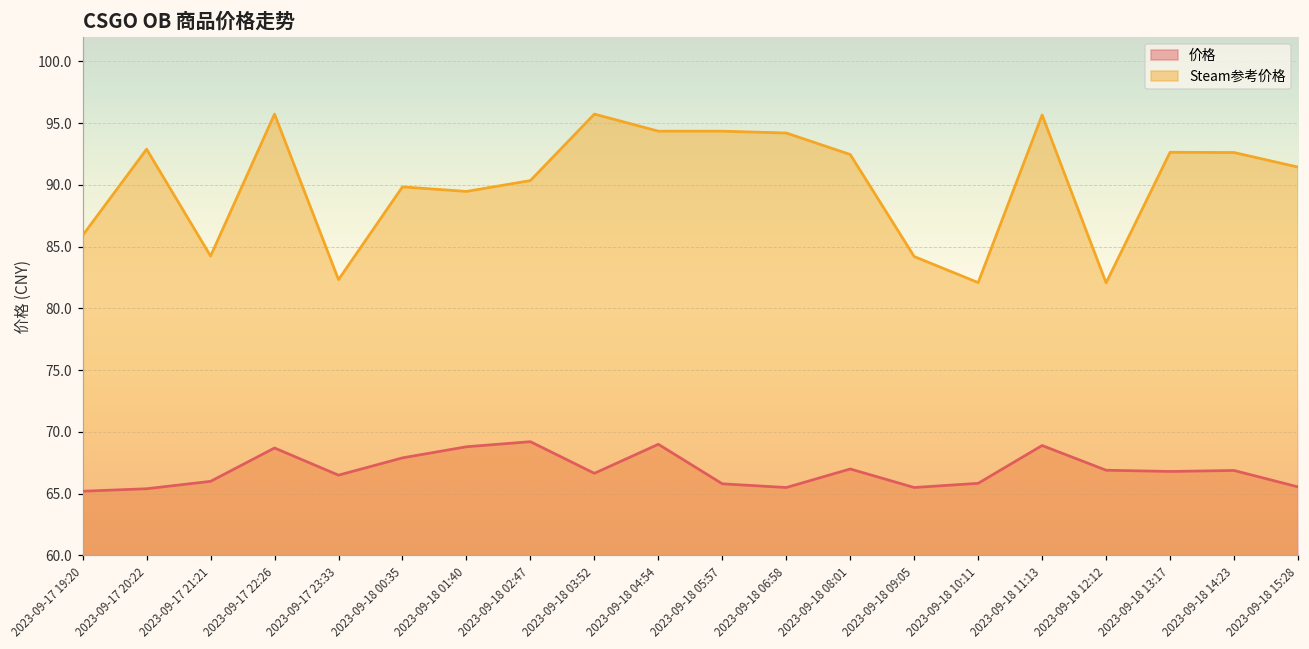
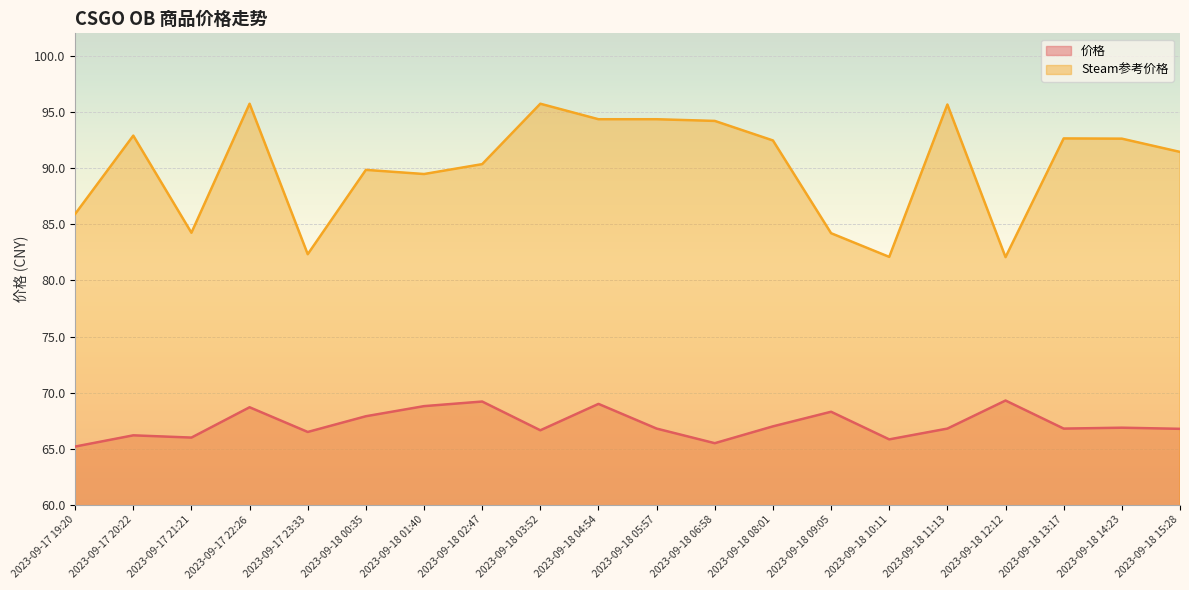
价格, 2023-09-17 20:22: 65.4 -> 66.2
价格, 2023-09-18 05:57: 65.8 -> 66.8
价格, 2023-09-18 09:05: 65.5 -> 68.3
价格, 2023-09-18 11:13: 68.9 -> 66.8
价格, 2023-09-18 12:12: 66.9 -> 69.3
价格, 2023-09-18 15:28: 65.6 -> 66.8
